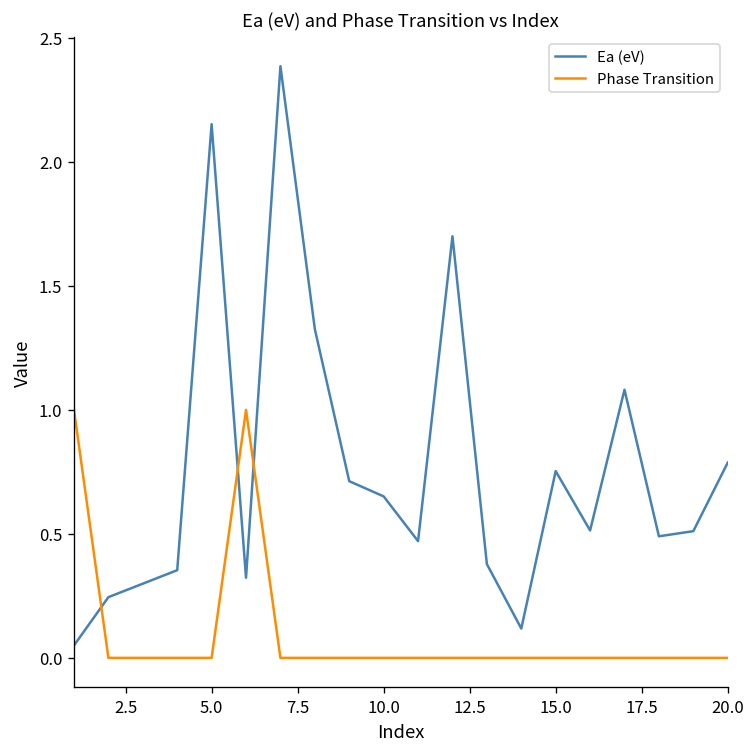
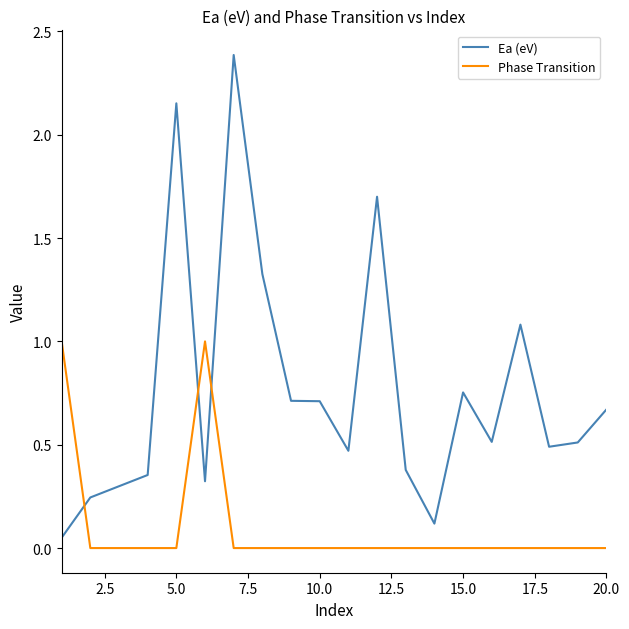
Ea (eV), 10.0: 0.65 -> 0.71
Ea (eV), 20.0: 0.79 -> 0.67
